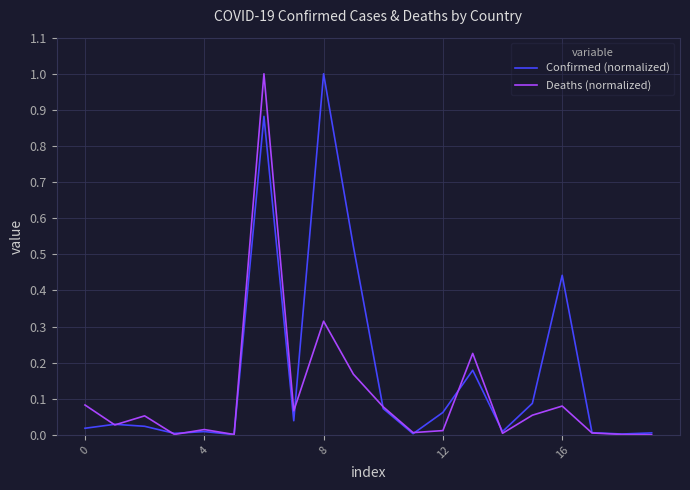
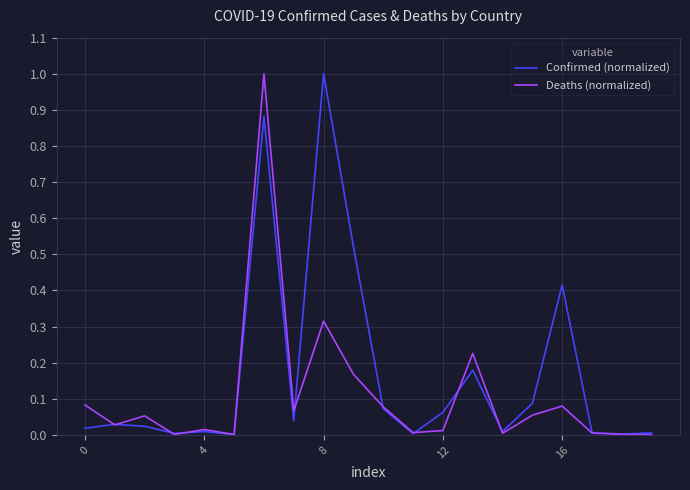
Confirmed (normalized), 16: 0.44 -> 0.42
